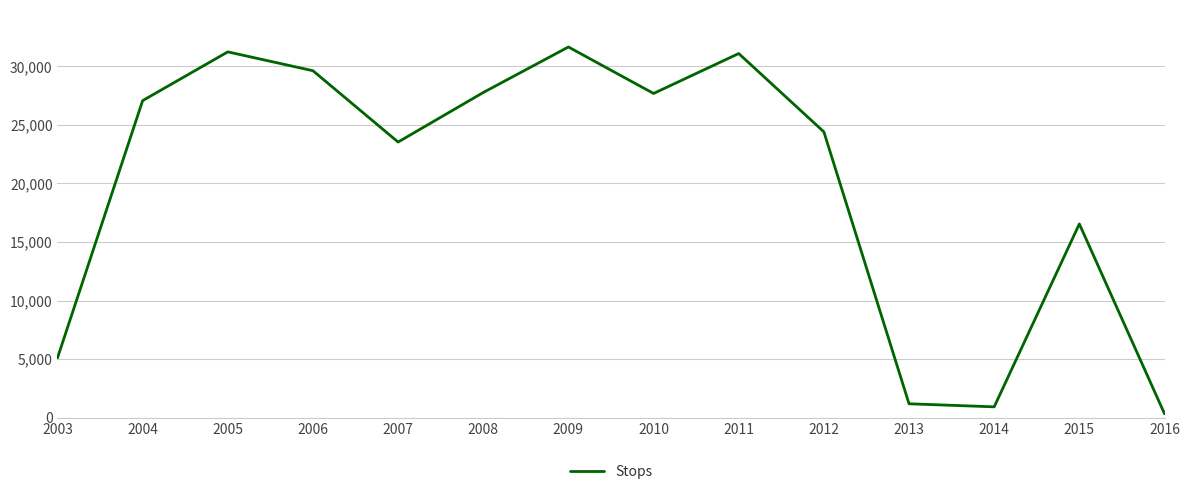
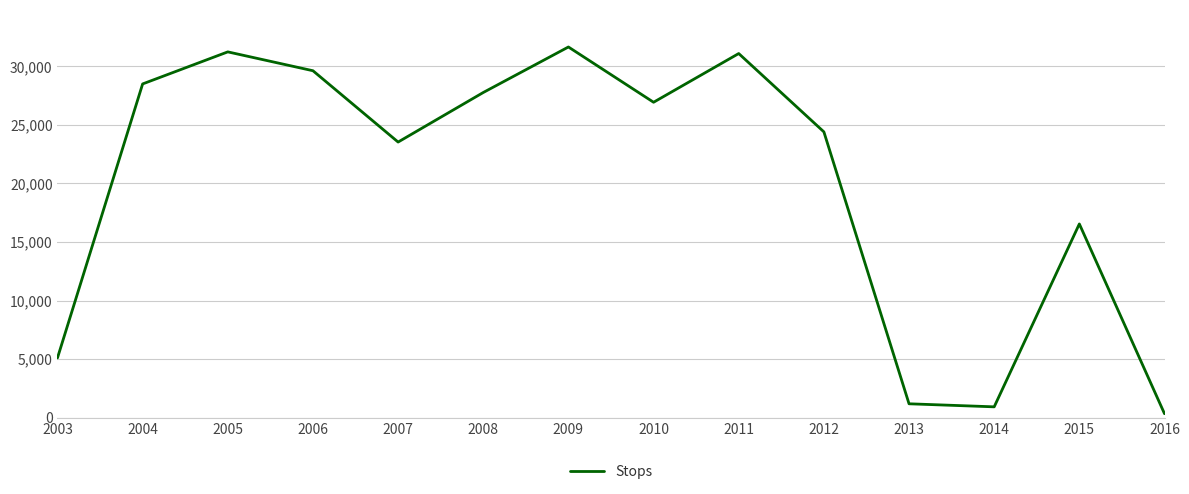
2004: 27,100 -> 28,500
2010: 27,700 -> 26,900
